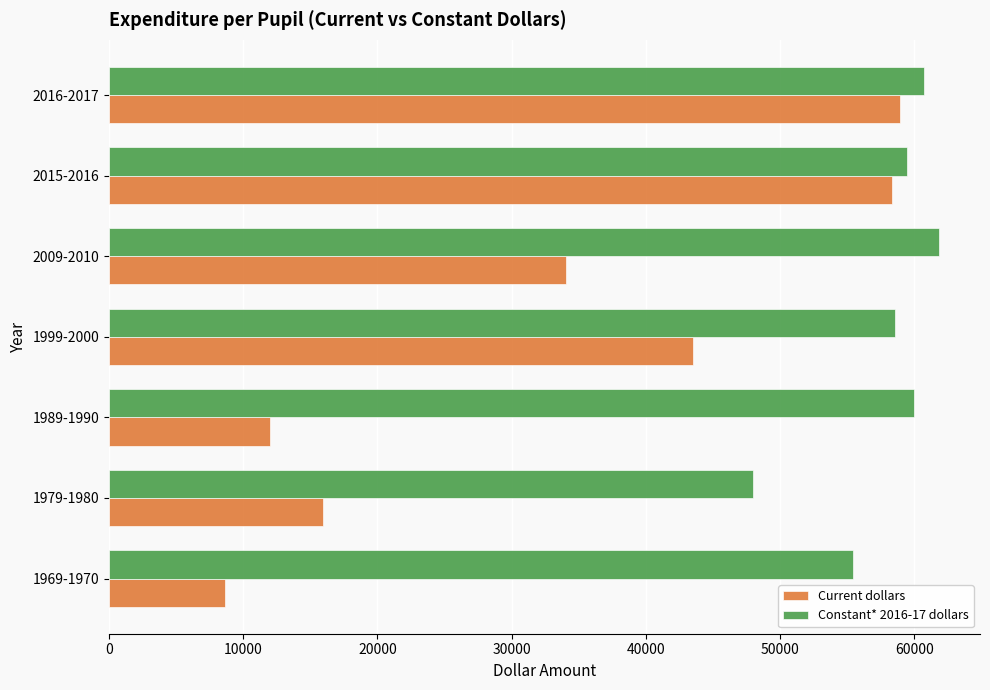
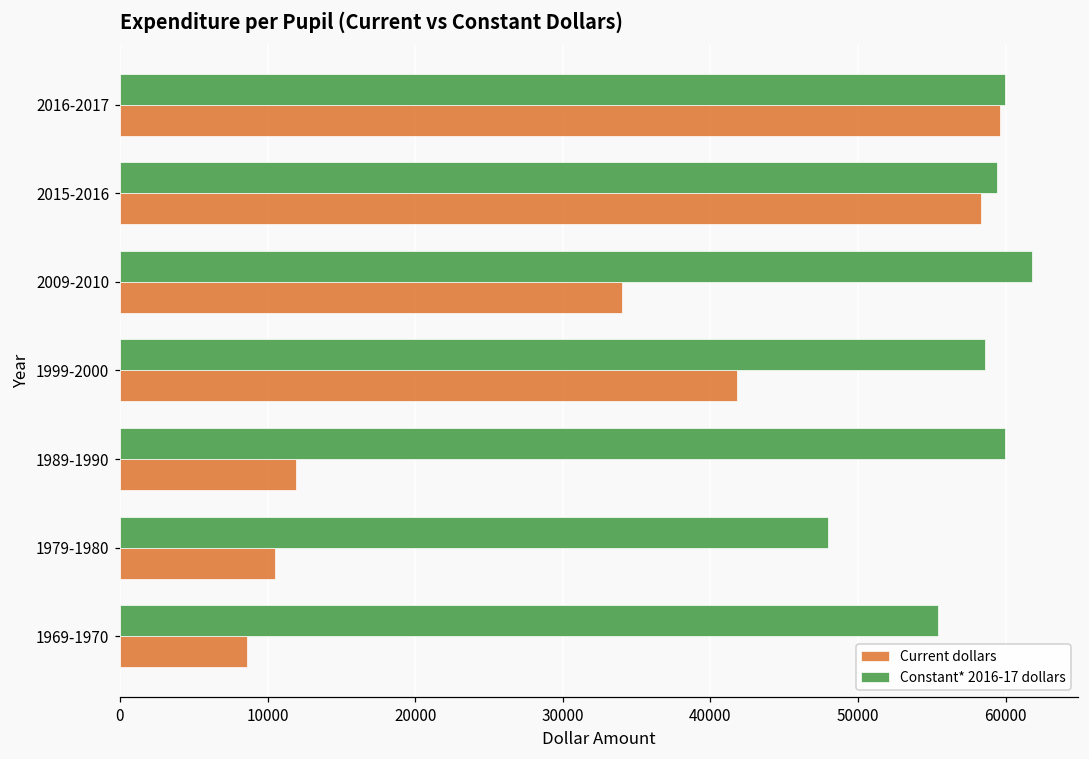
Constant* 2016-17 dollars, 2016-2017: 60700 -> 60000
Current dollars, 2016-2017: 59000 -> 59600
Current dollars, 1999-2000: 43500 -> 41800
Current dollars, 1979-1980: 16000 -> 10500
